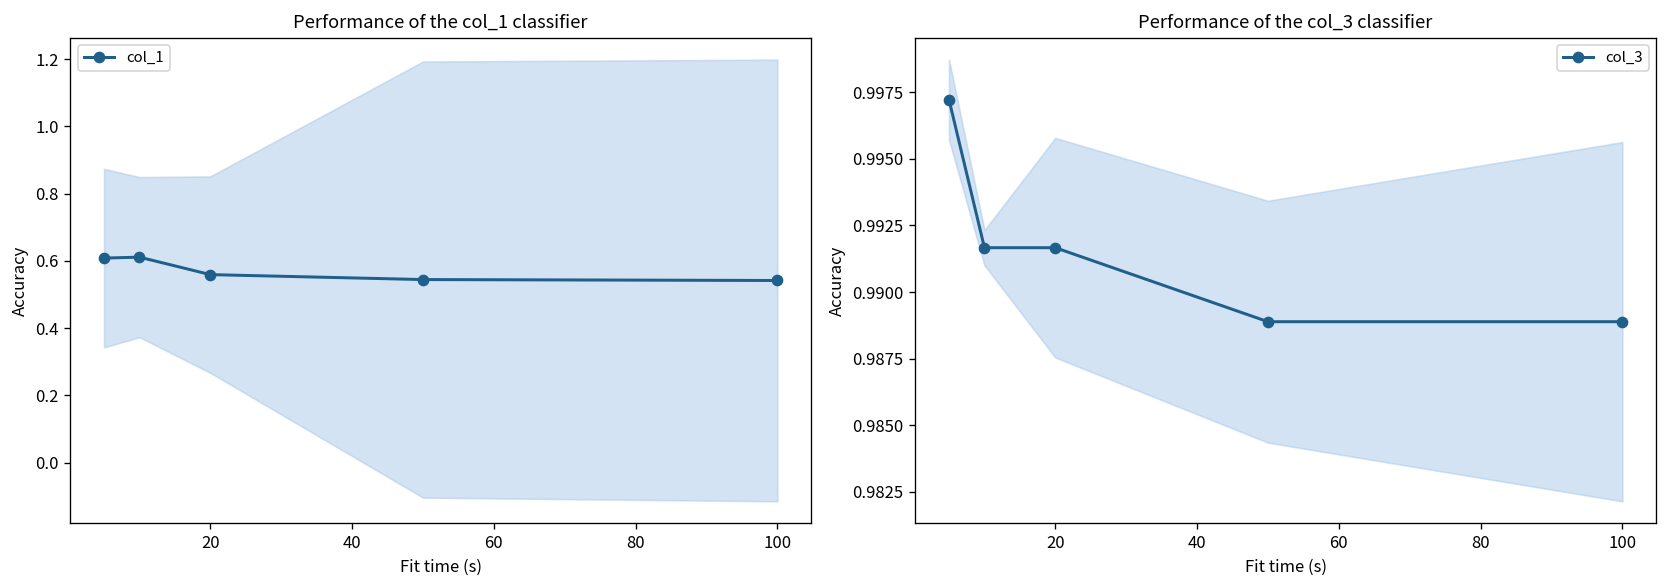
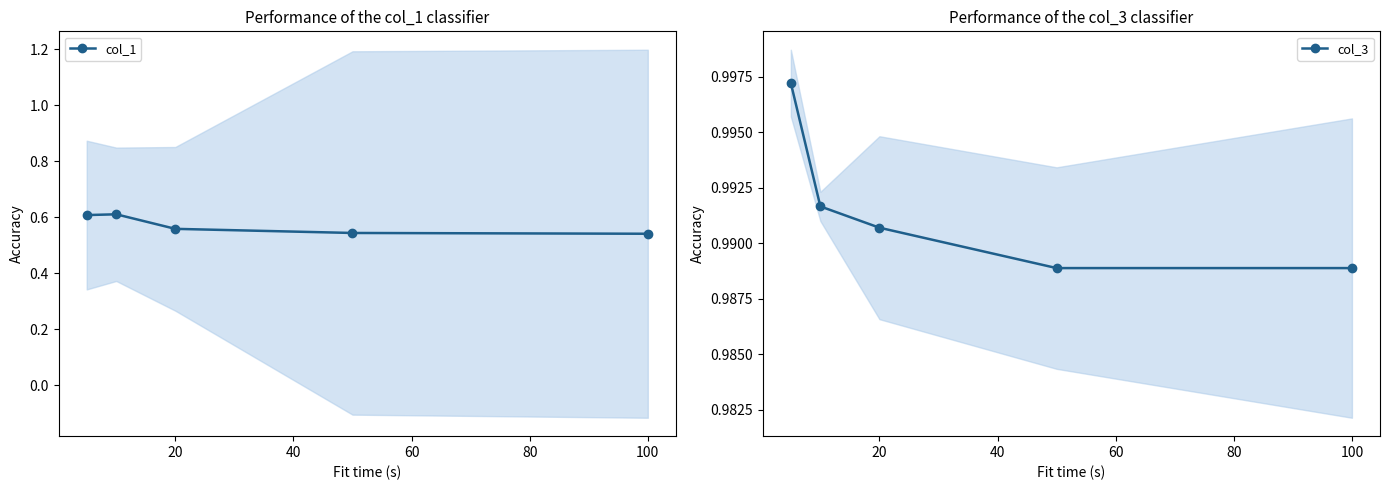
Performance of the col_3 classifier, col_3, 20: 0.9917 -> 0.9907
